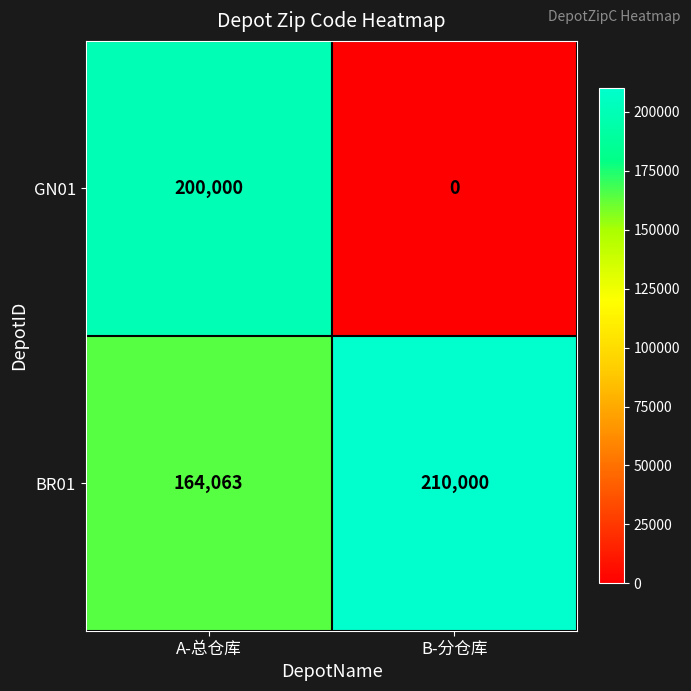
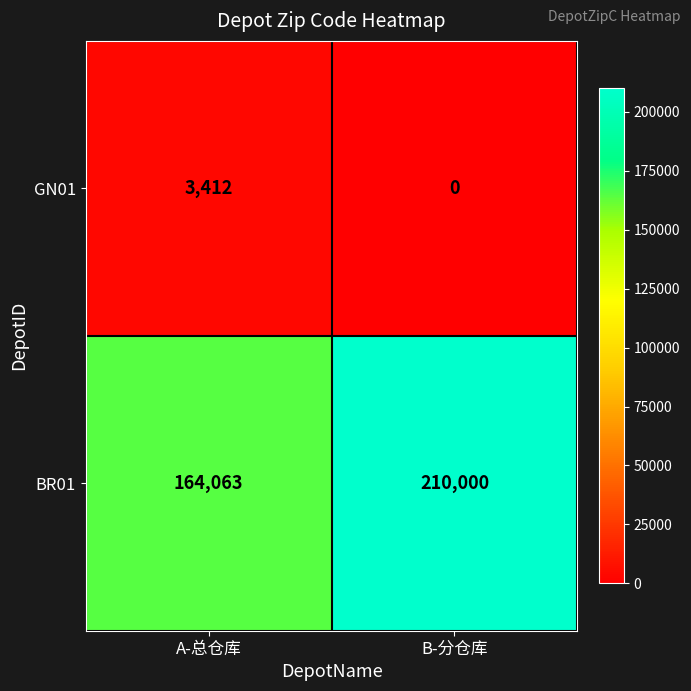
GN01, A-总仓库: 200,000 -> 3,412
